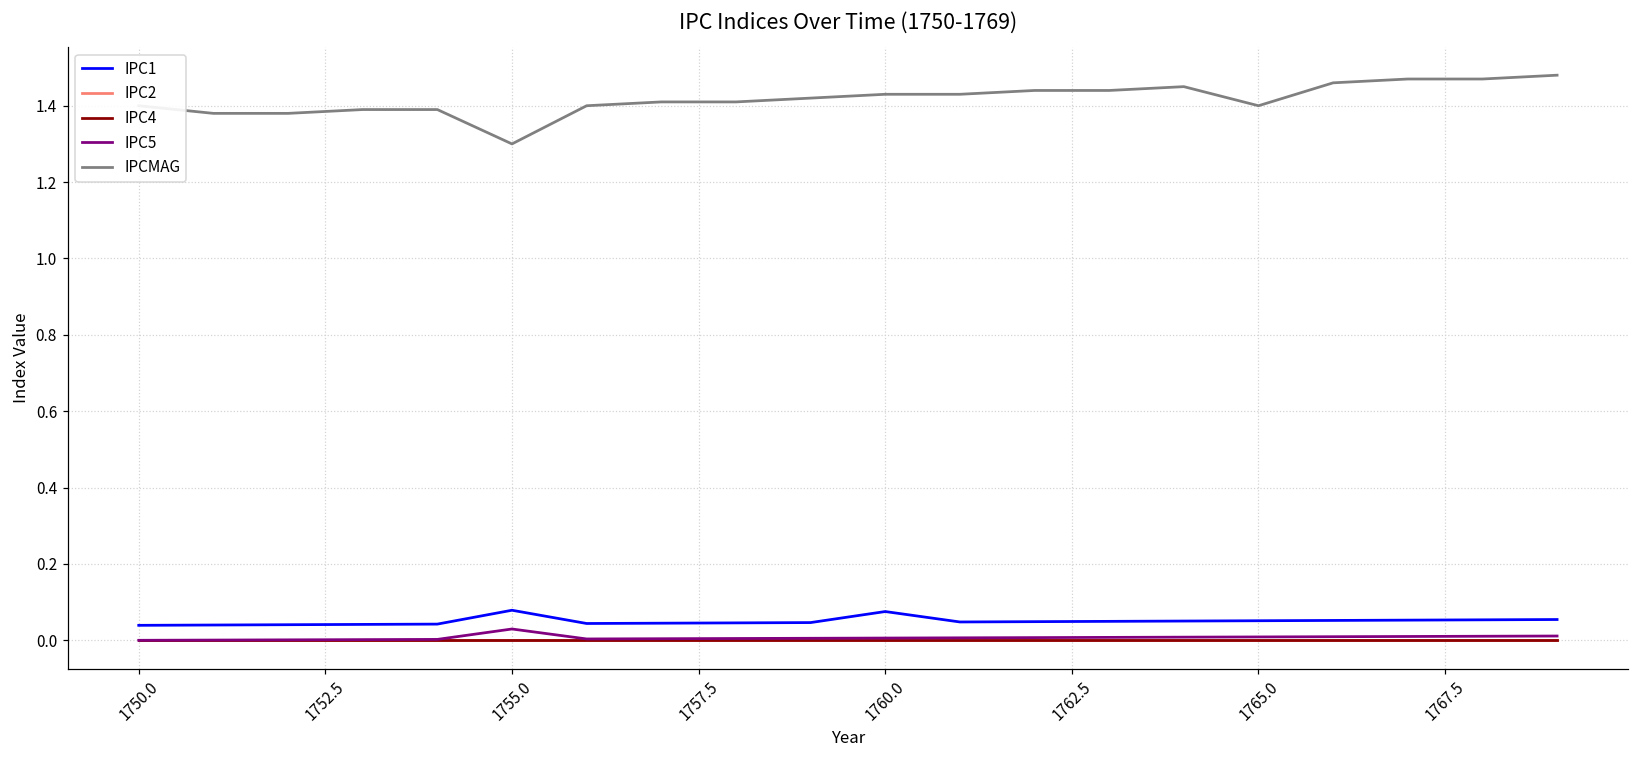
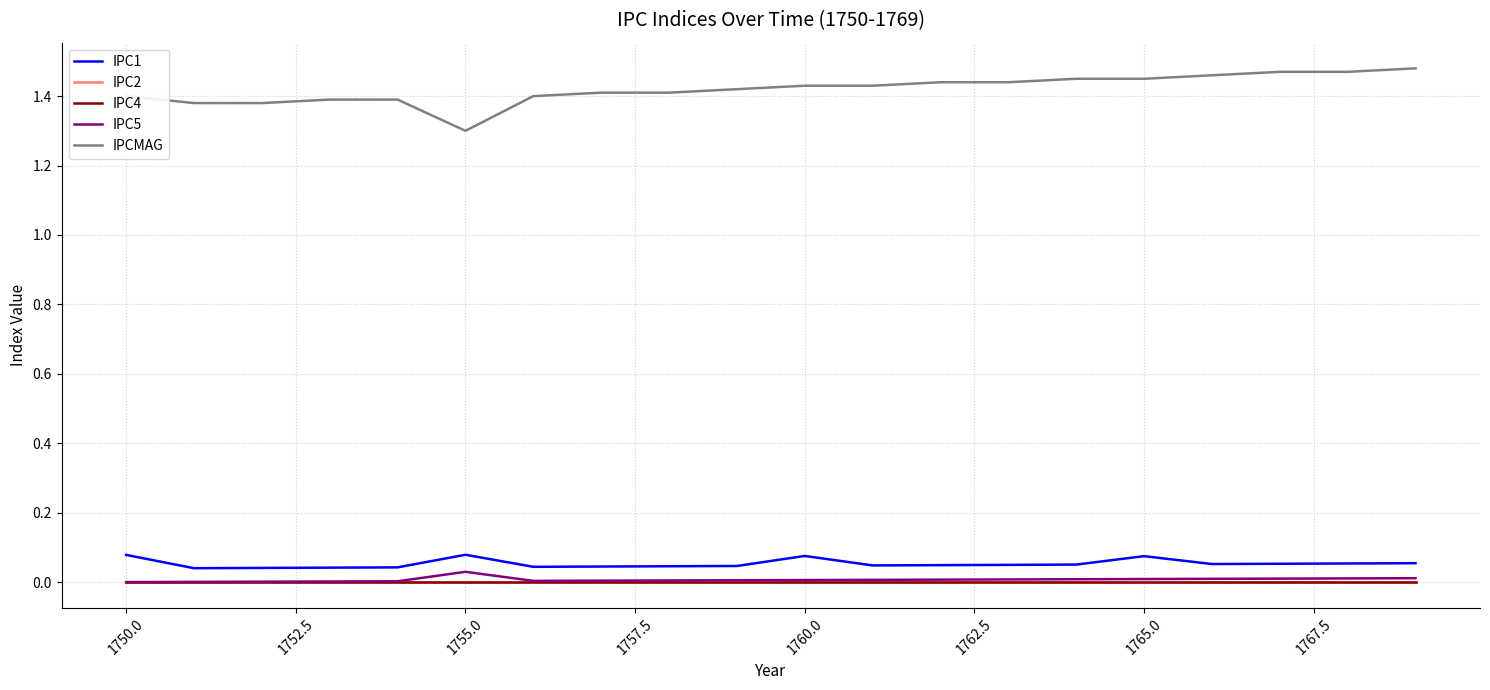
IPC1, 1750.0: 0.04 -> 0.08
IPC1, 1765.0: 0.05 -> 0.07
IPCMAG, 1765.0: 1.40 -> 1.45
